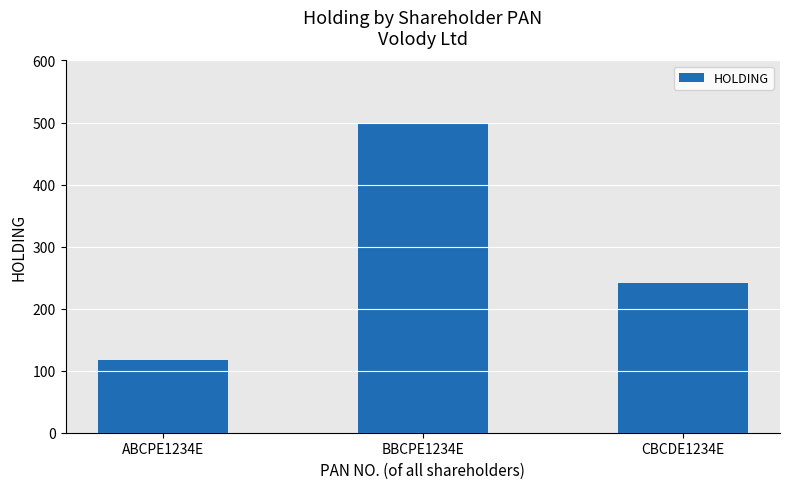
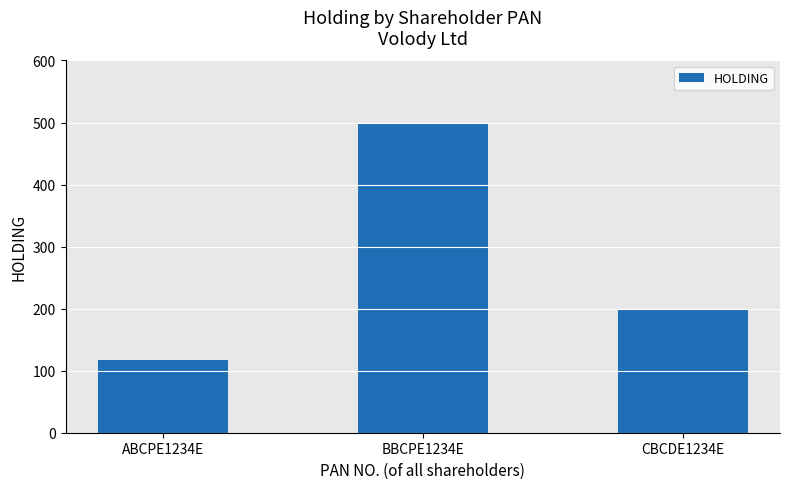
CBCDE1234E: 240 -> 200
